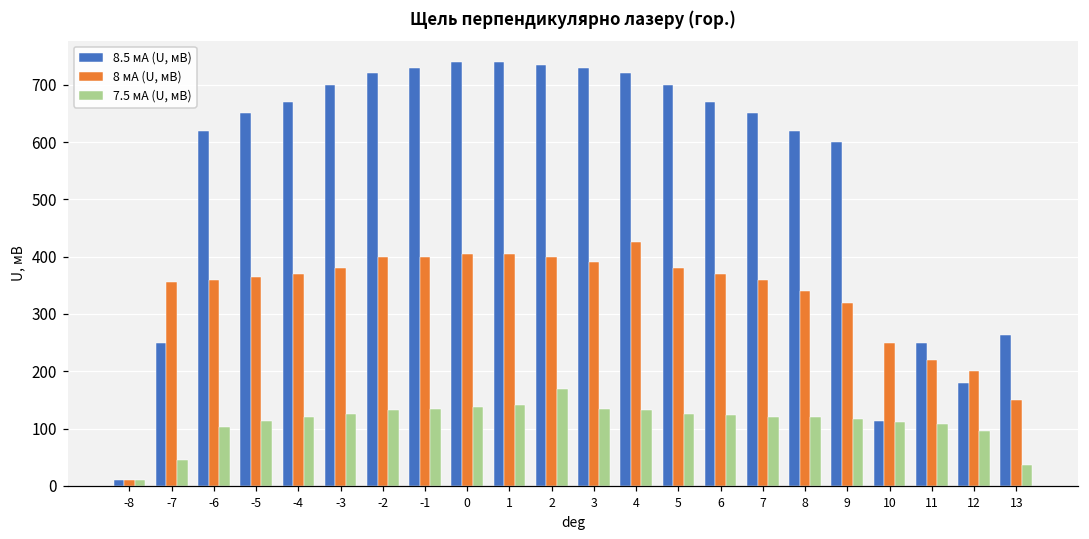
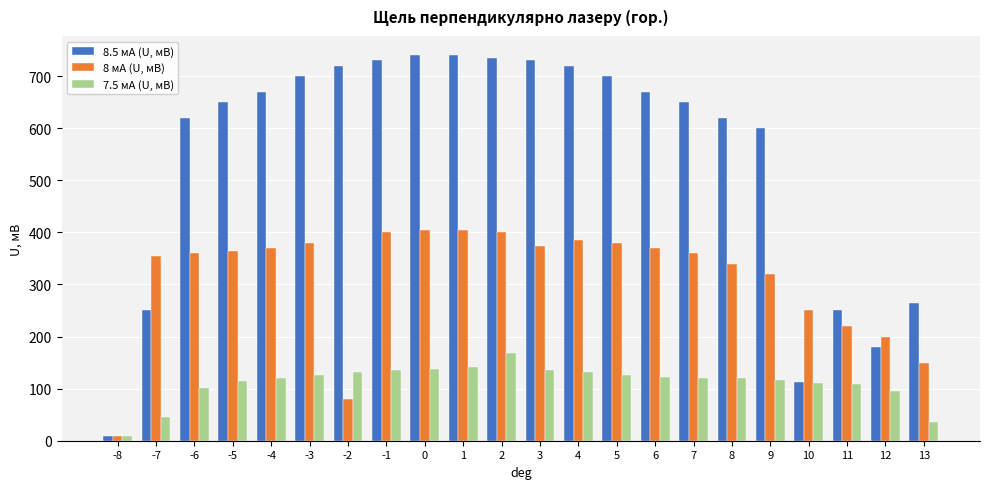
8 мА (U, мВ), -2: 400 -> 80
8 мА (U, мВ), 3: 390 -> 370
8 мА (U, мВ), 4: 430 -> 390
